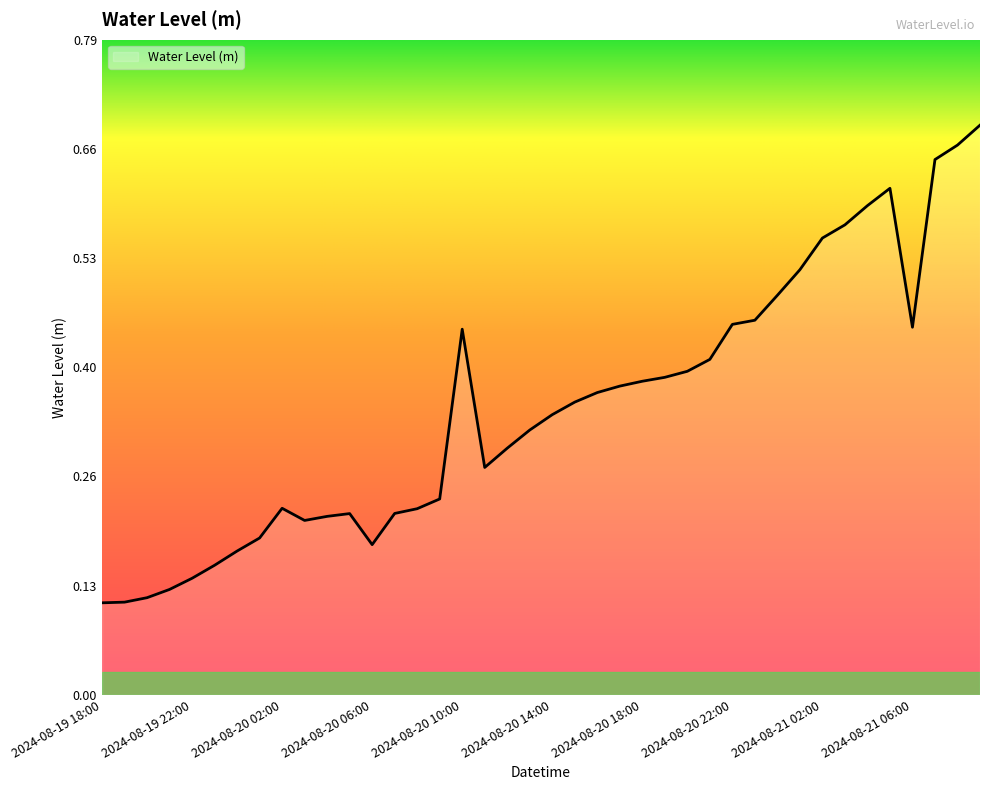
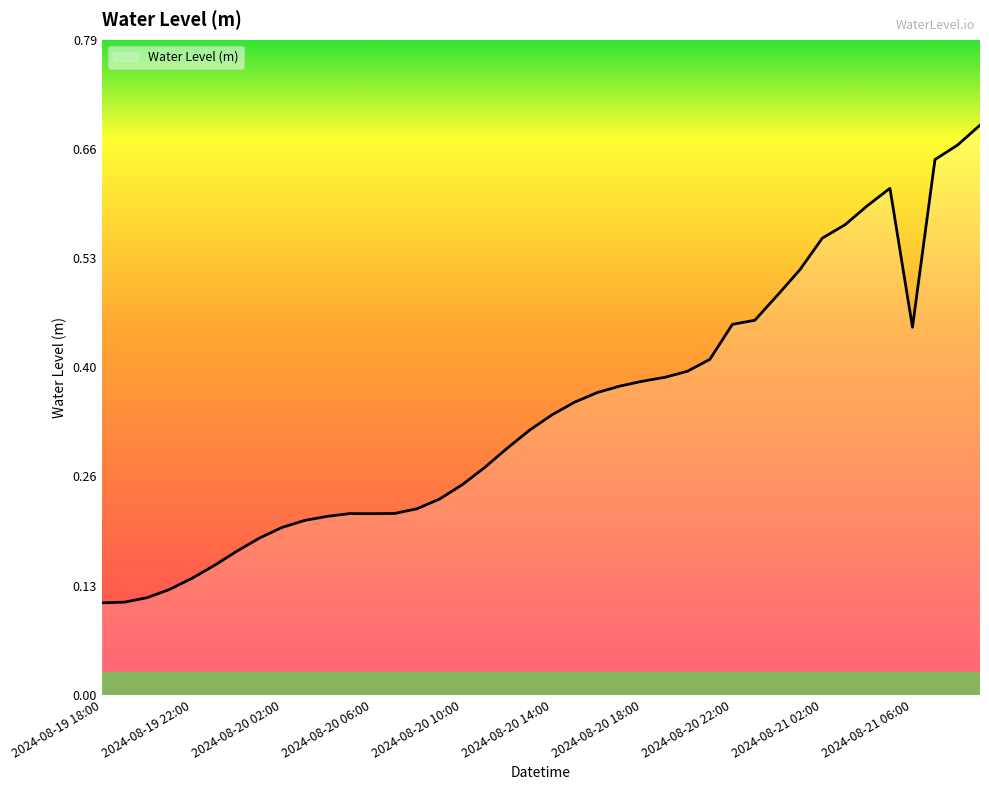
2024-08-20 02:00: 0.23 -> 0.20
2024-08-20 06:00: 0.18 -> 0.22
2024-08-20 10:00: 0.44 -> 0.25
